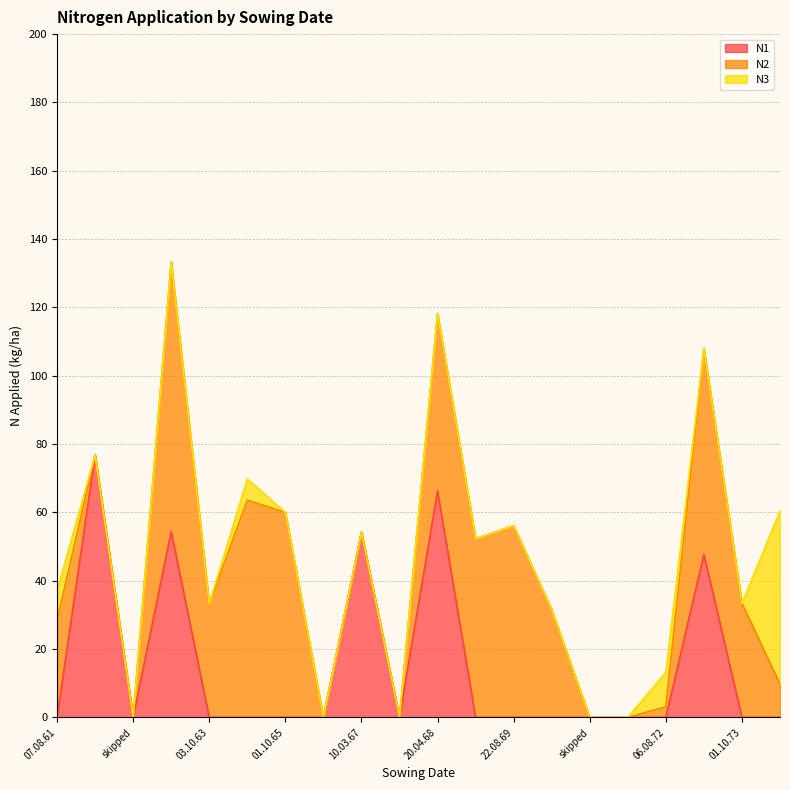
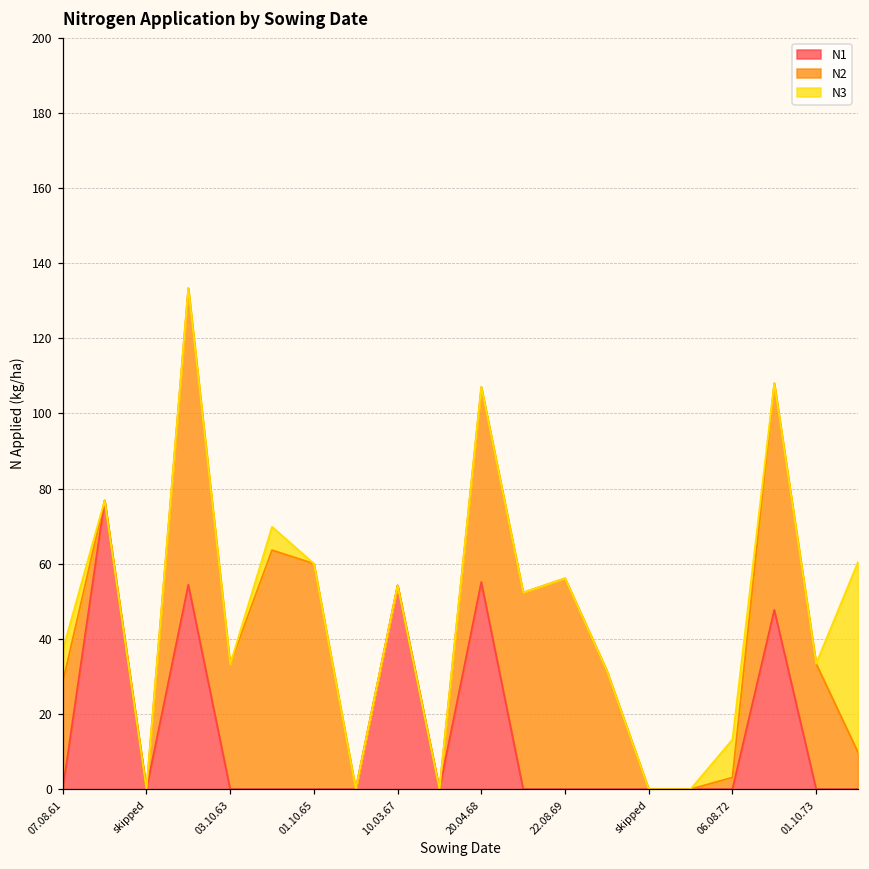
N1, 20.04.68: 66 -> 55
